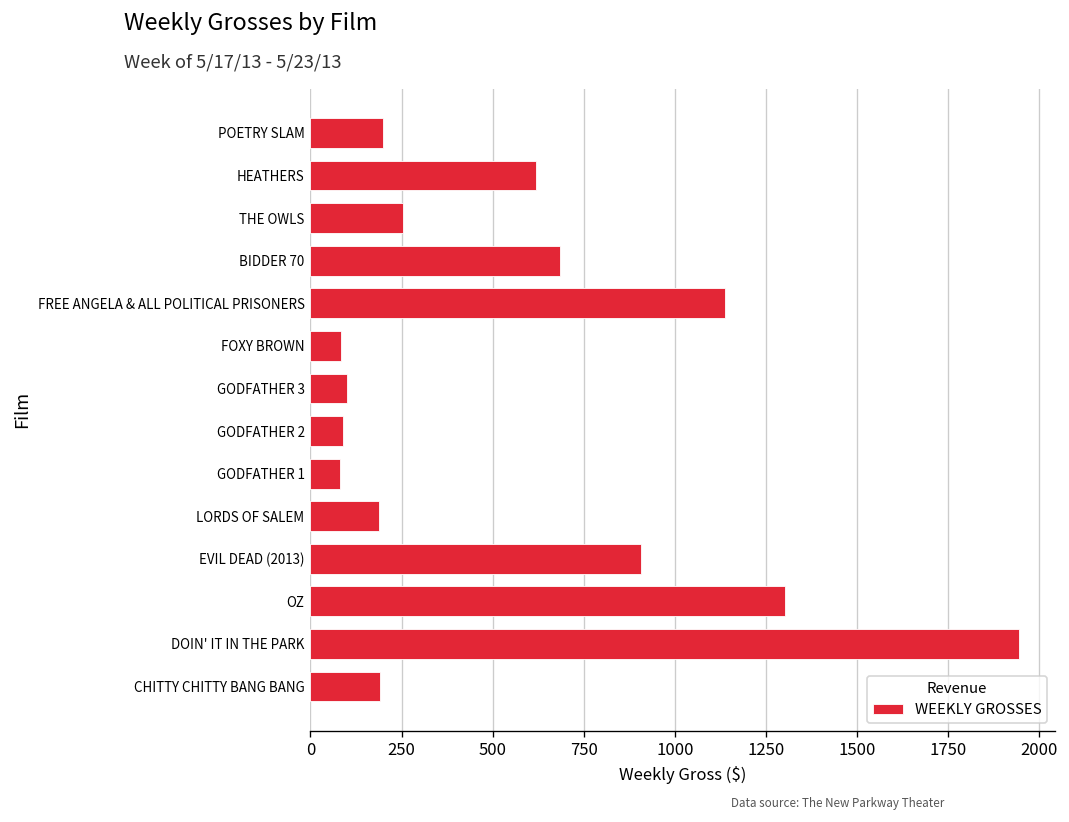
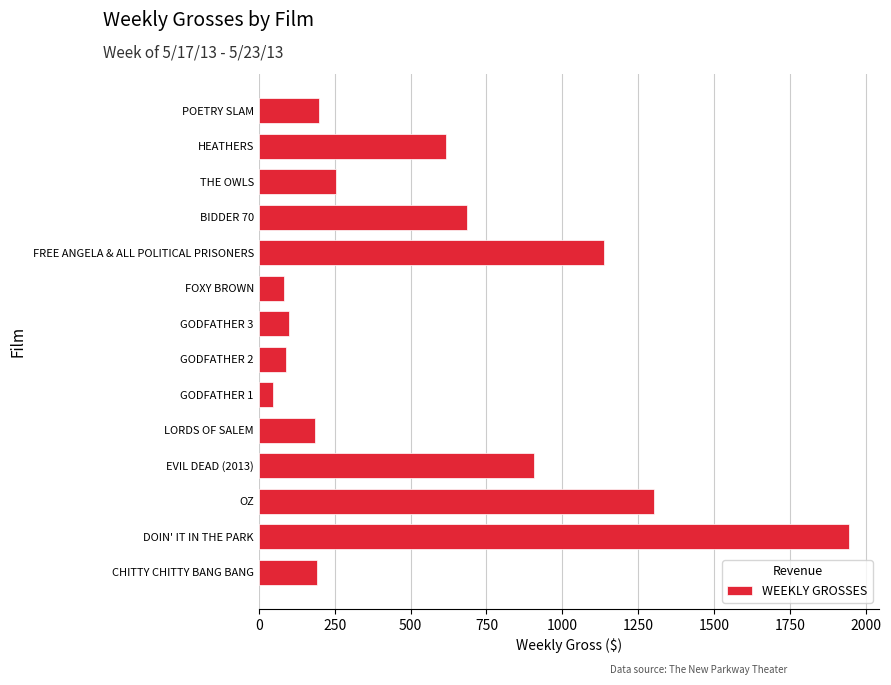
GODFATHER 1: 80 -> 50
